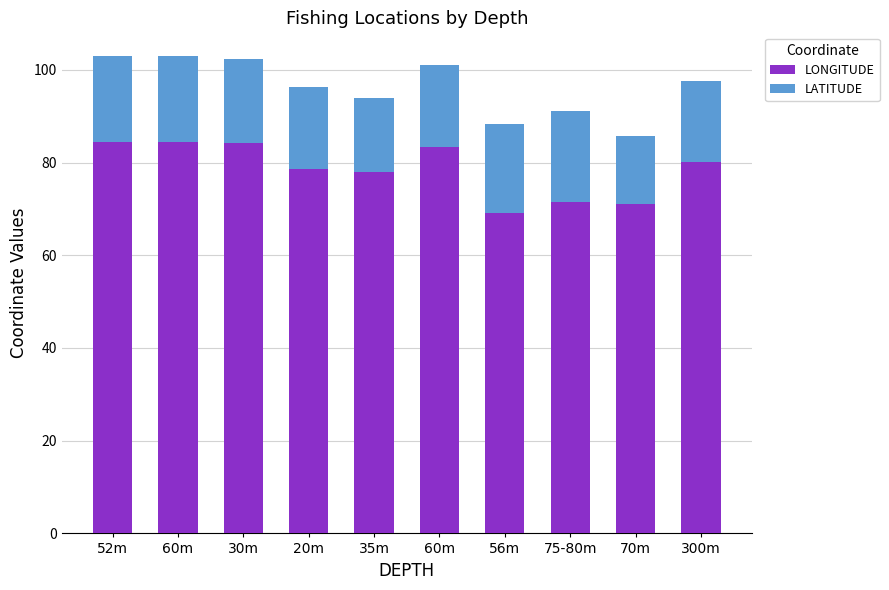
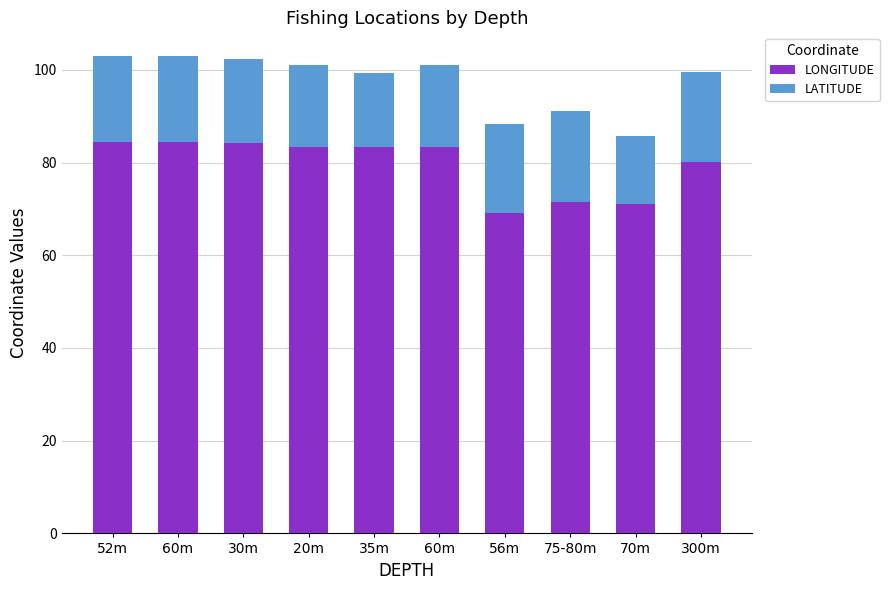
LONGITUDE, 20m: 79 -> 83
LONGITUDE, 35m: 78 -> 83
LATITUDE, 300m: 17 -> 19
